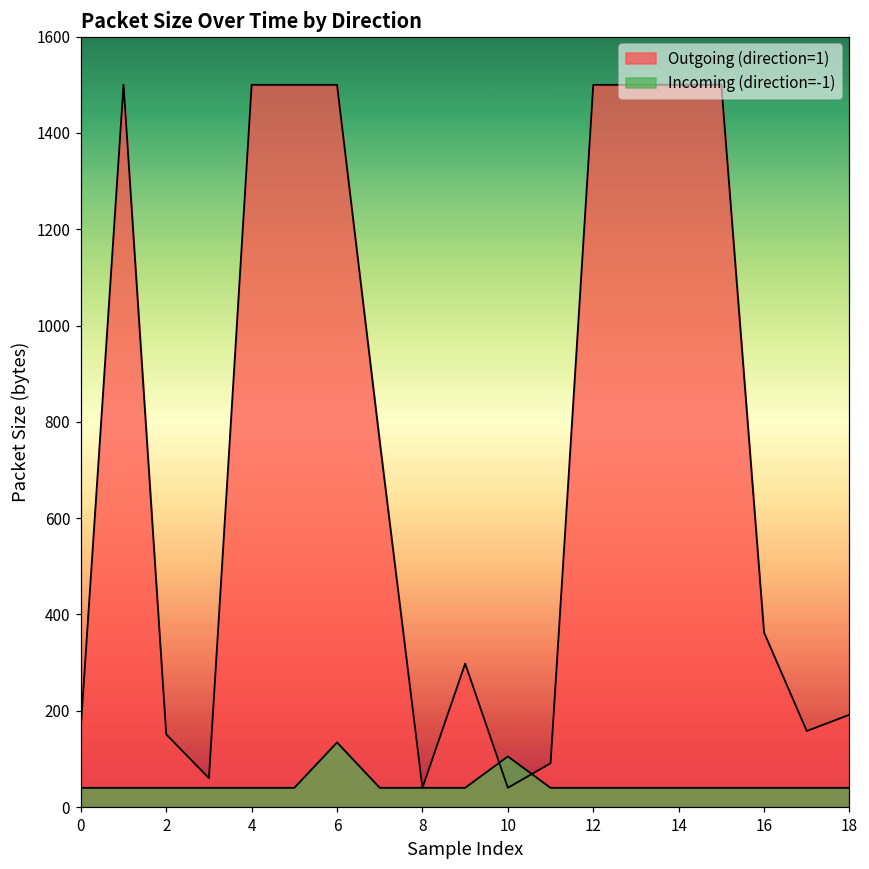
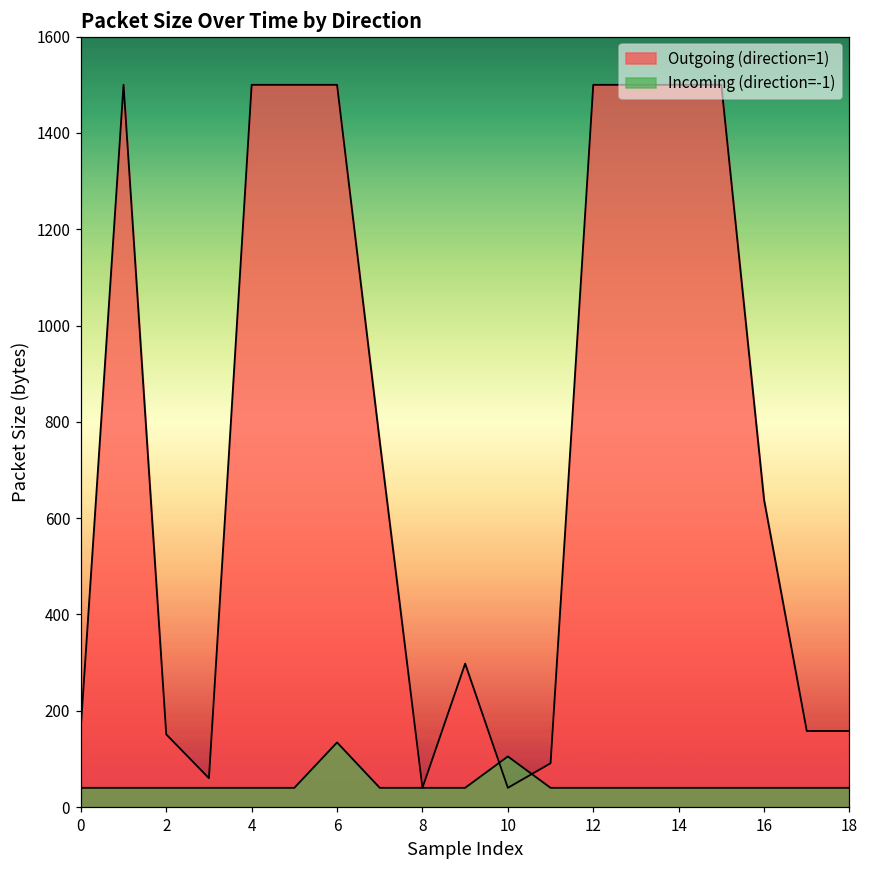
Outgoing (direction=1), 16: 360 -> 640
Outgoing (direction=1), 18: 190 -> 160
